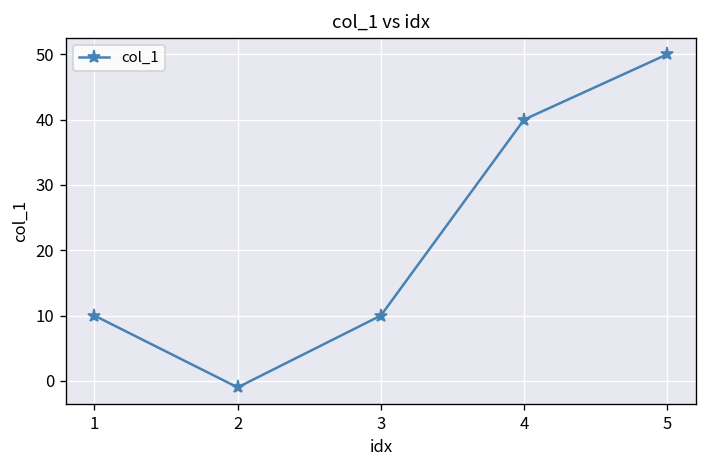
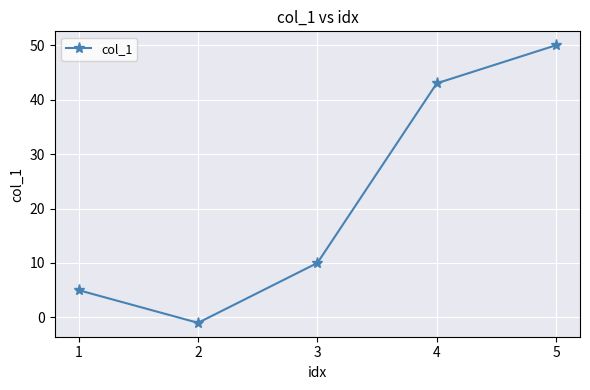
1: 10 -> 5
4: 40 -> 43
